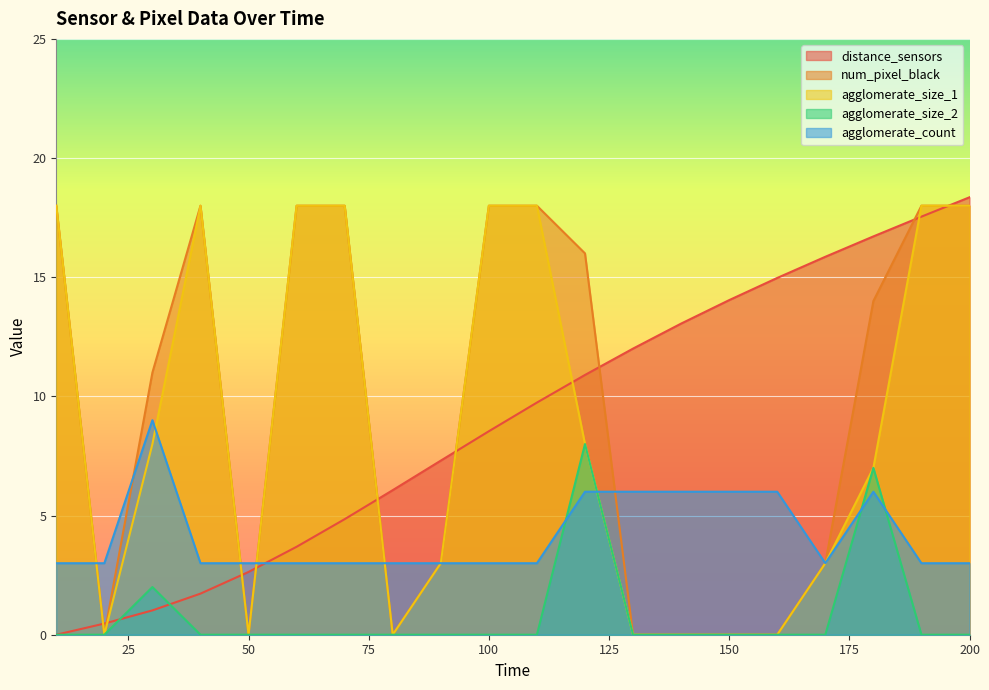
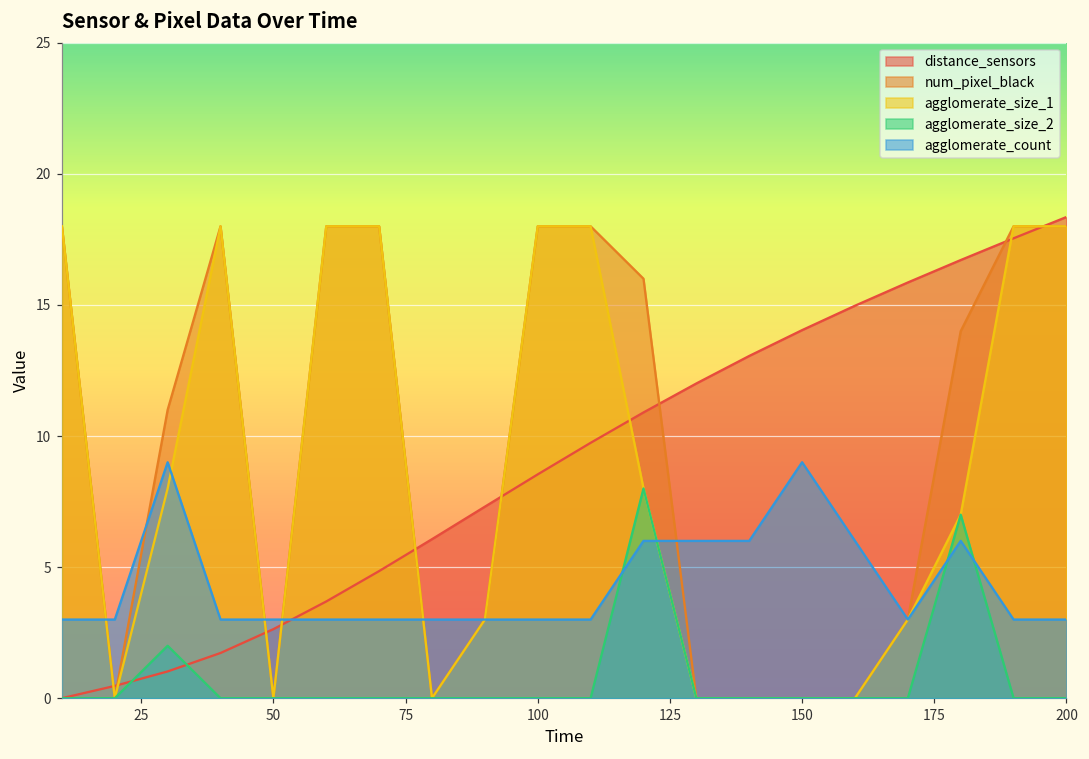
agglomerate_count, 150: 6.0 -> 9.0
